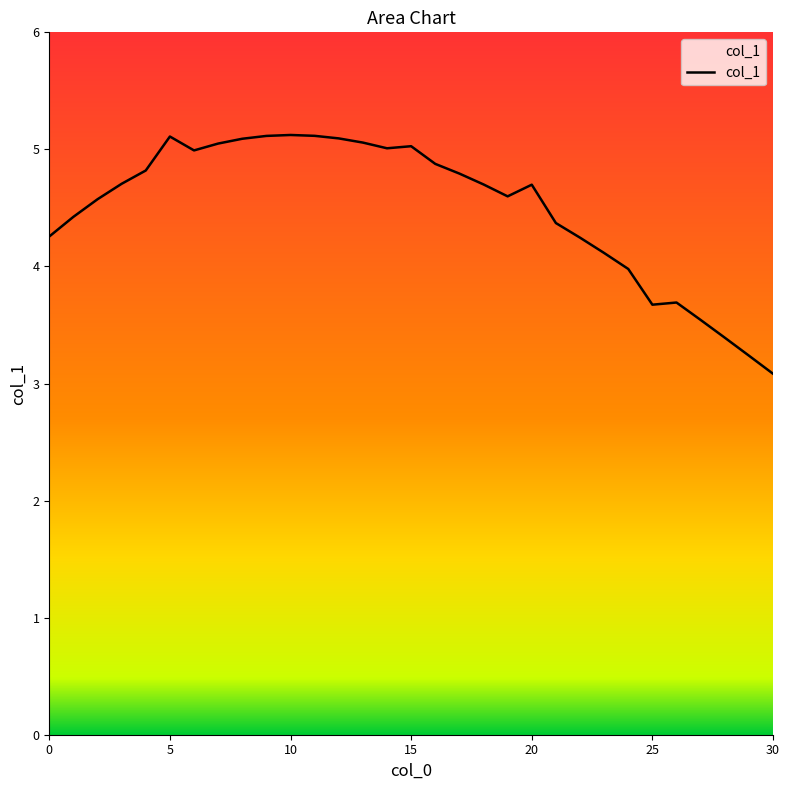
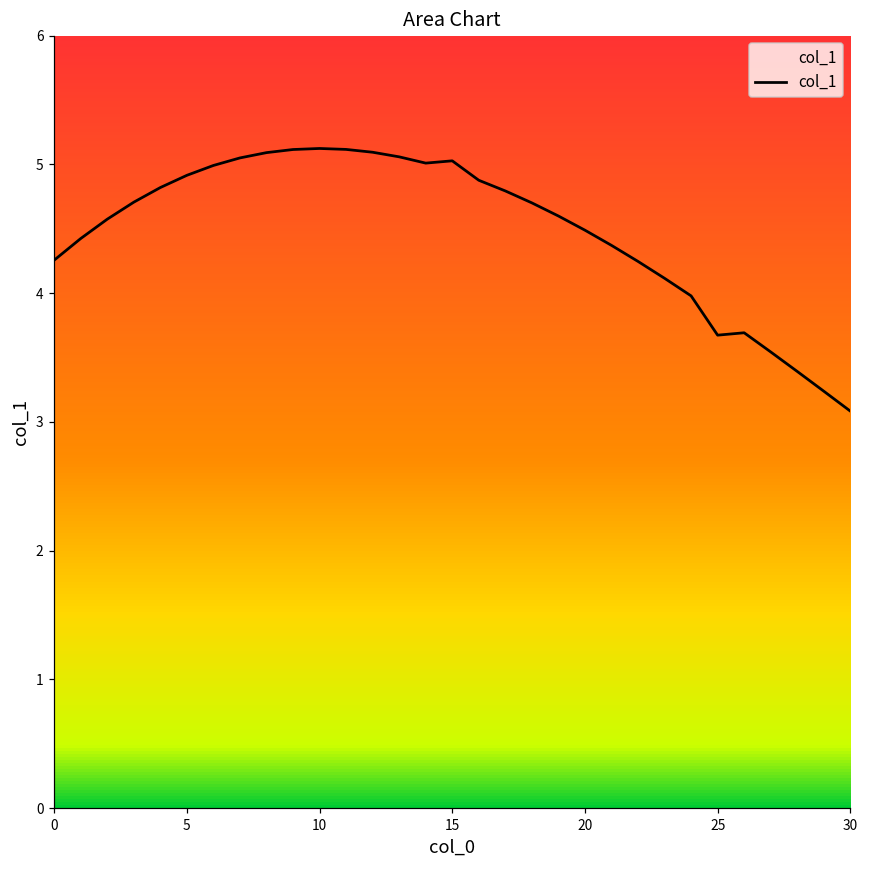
5: 5.11 -> 4.91
20: 4.70 -> 4.49
